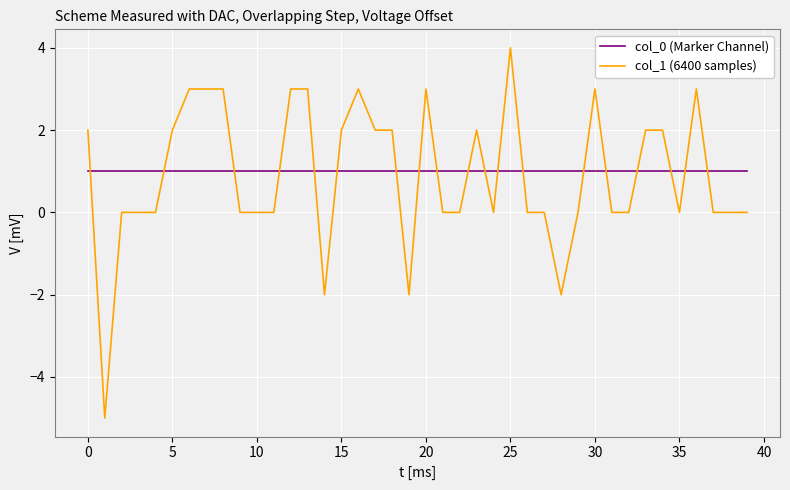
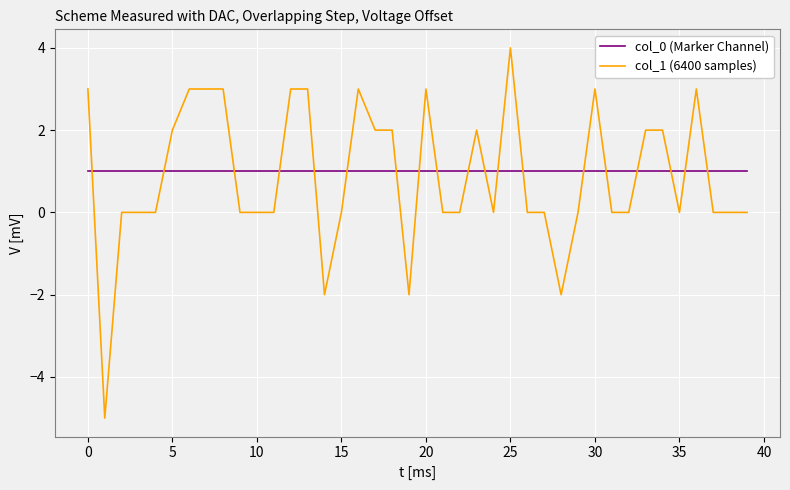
col_1 (6400 samples), 0: 2 -> 3
col_1 (6400 samples), 15: 2 -> 0
